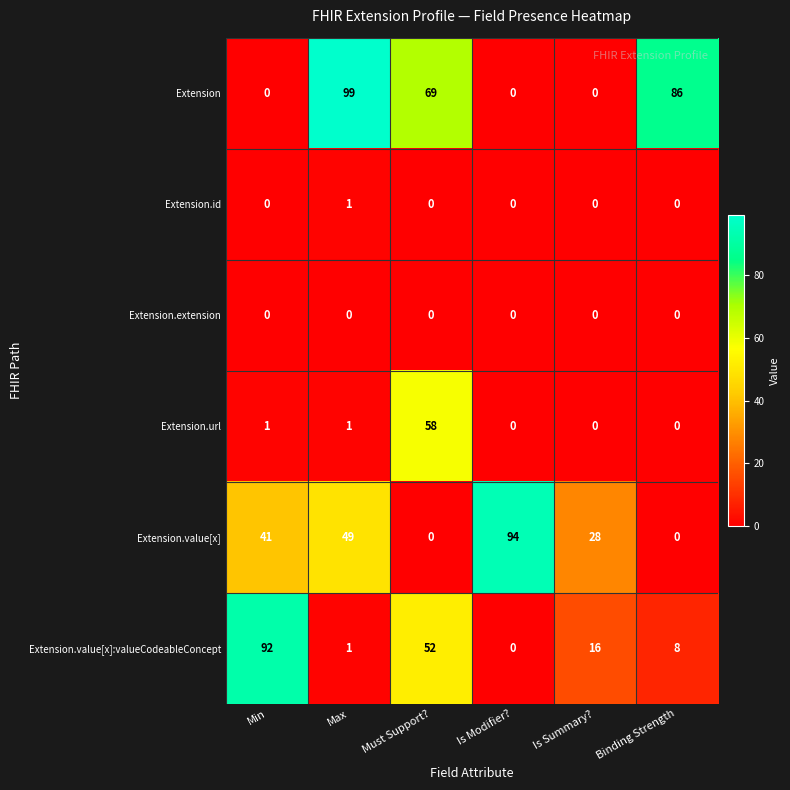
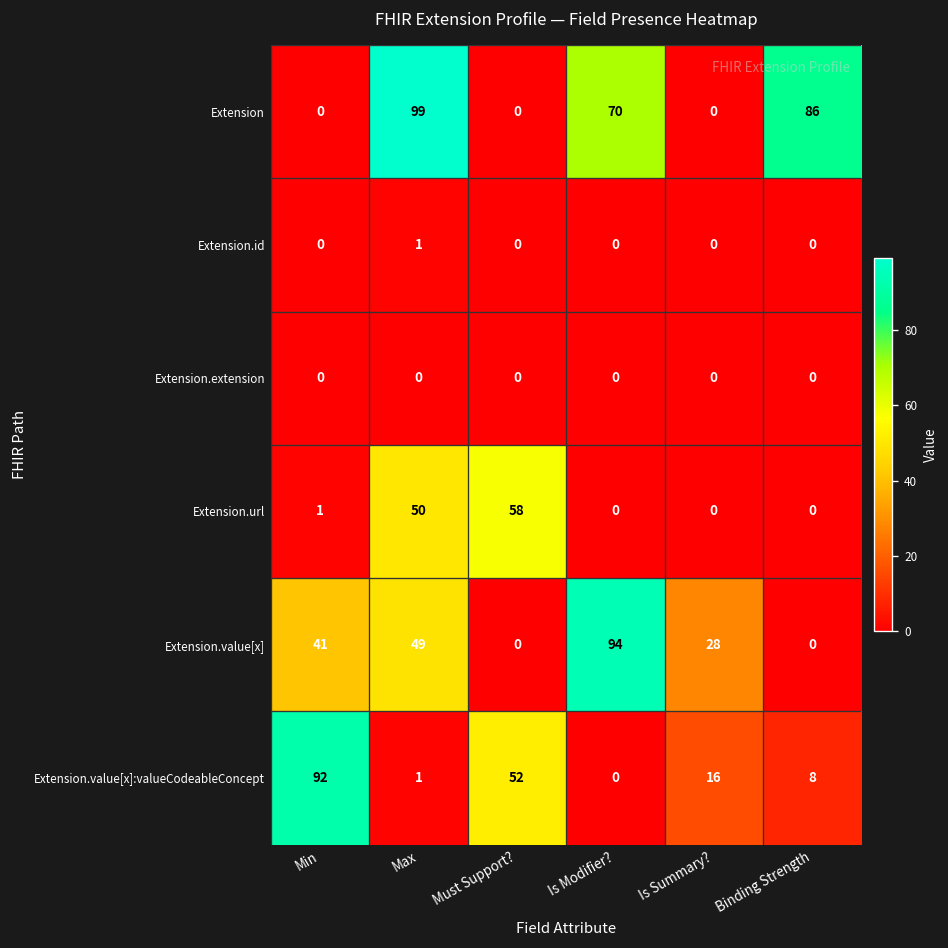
Extension, Must Support?: 69 -> 0
Extension, Is Modifier?: 0 -> 70
Extension.url, Max: 1 -> 50
